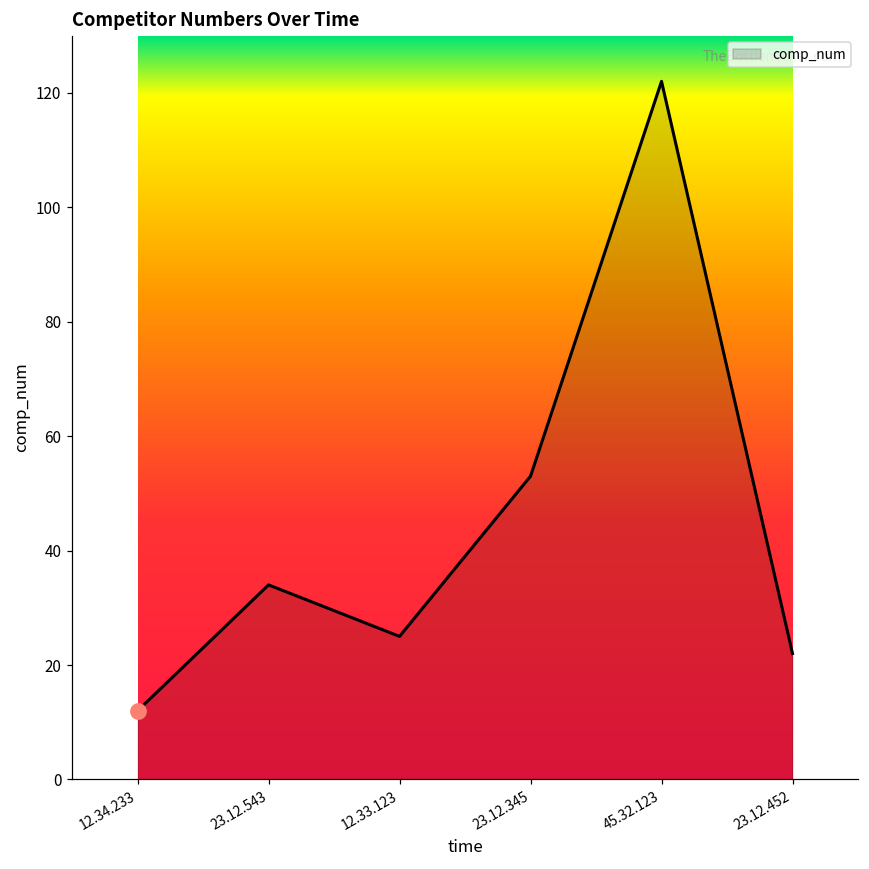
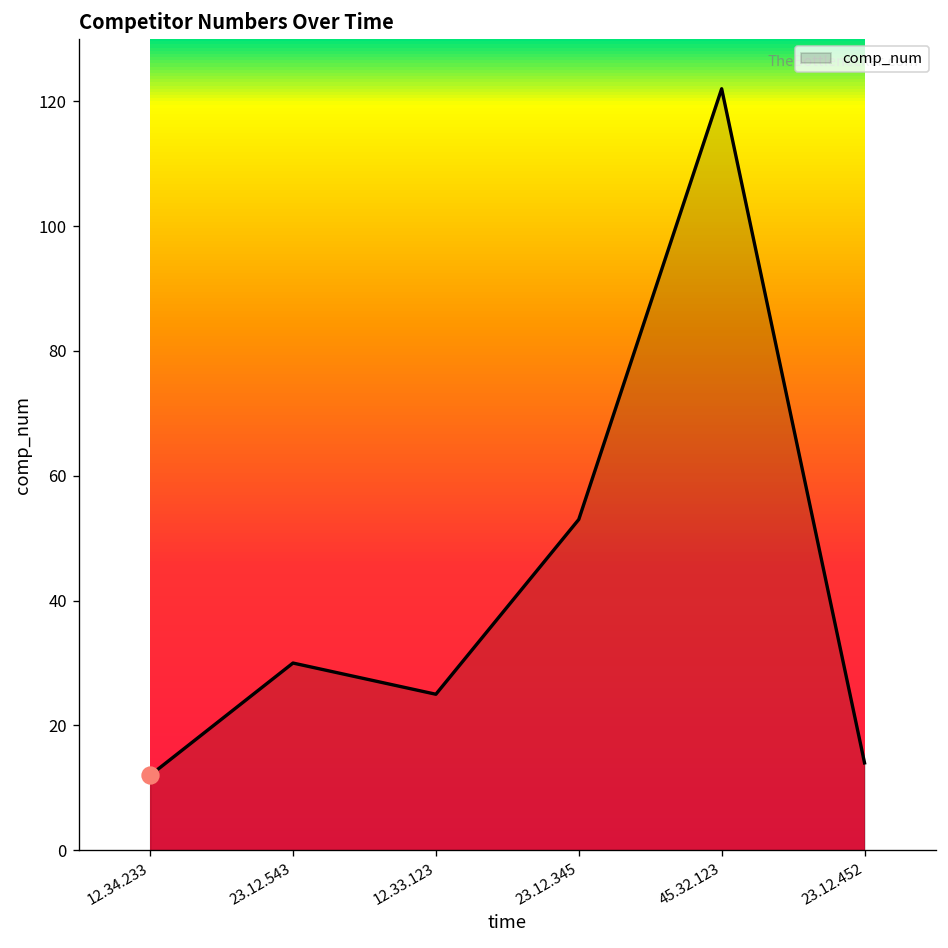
comp_num, 23.12.543: 34 -> 30
comp_num, 23.12.452: 22 -> 14
